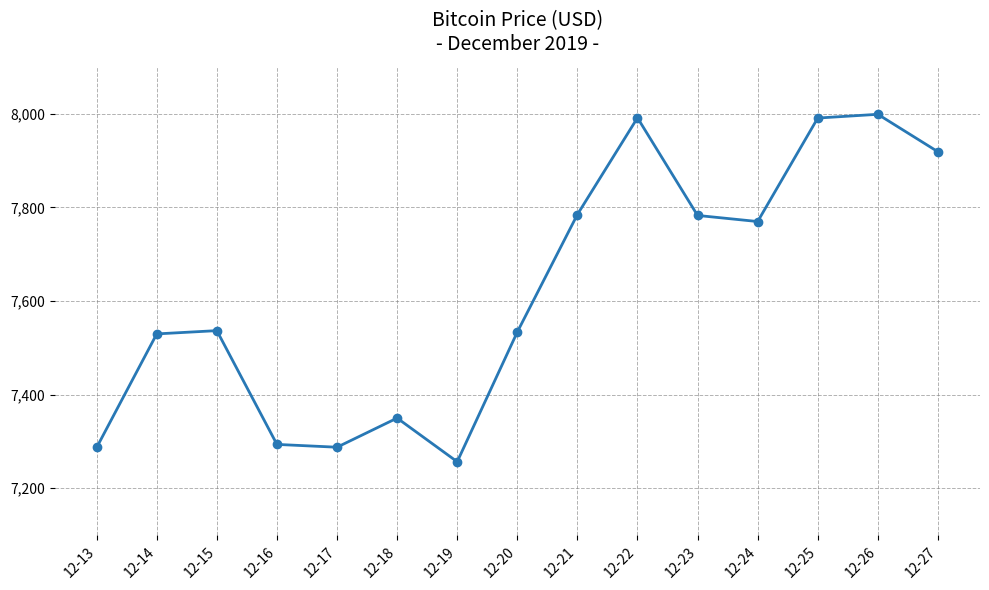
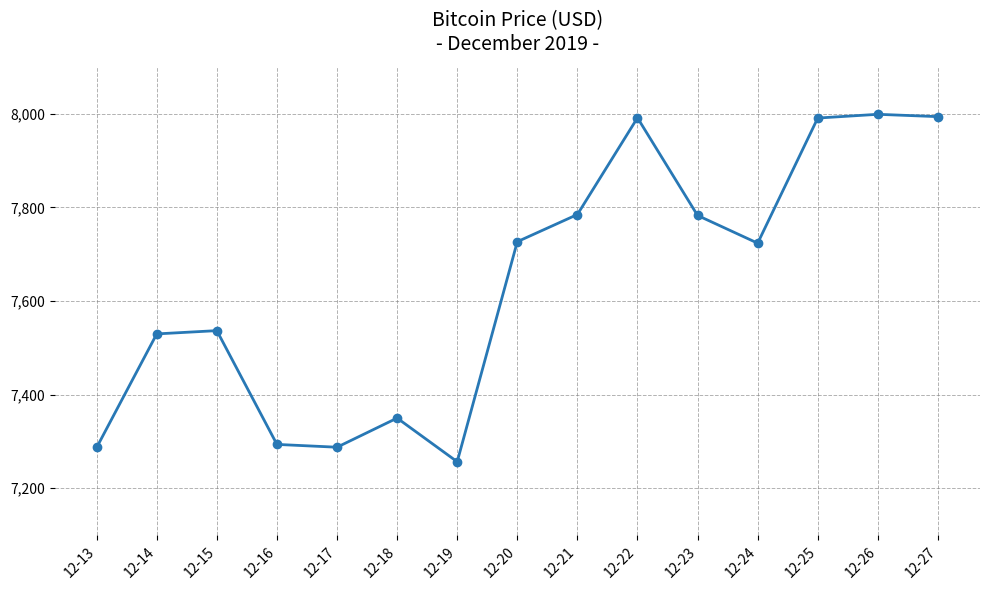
12-20: 7,530 -> 7,730
12-24: 7,770 -> 7,720
12-27: 7,920 -> 7,990
